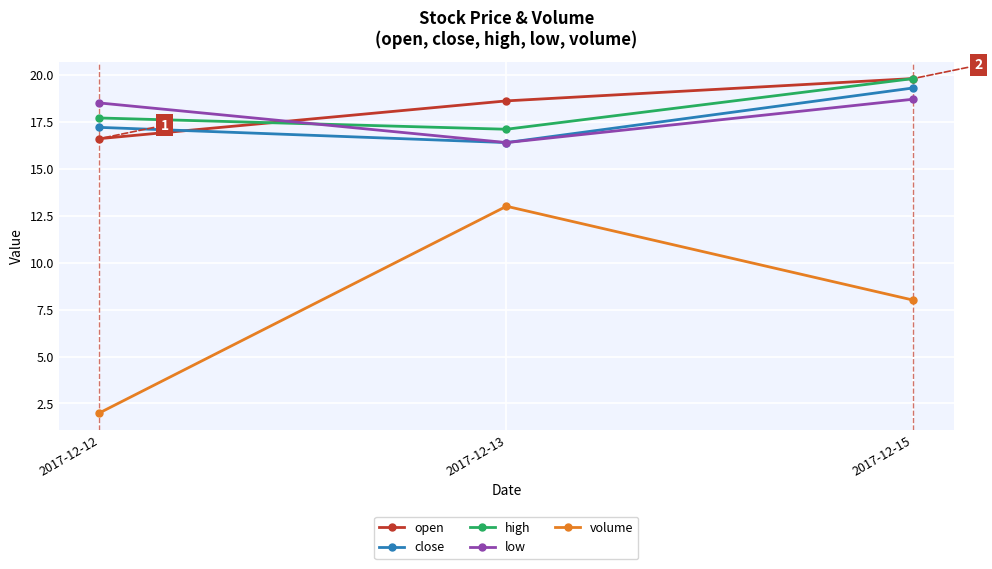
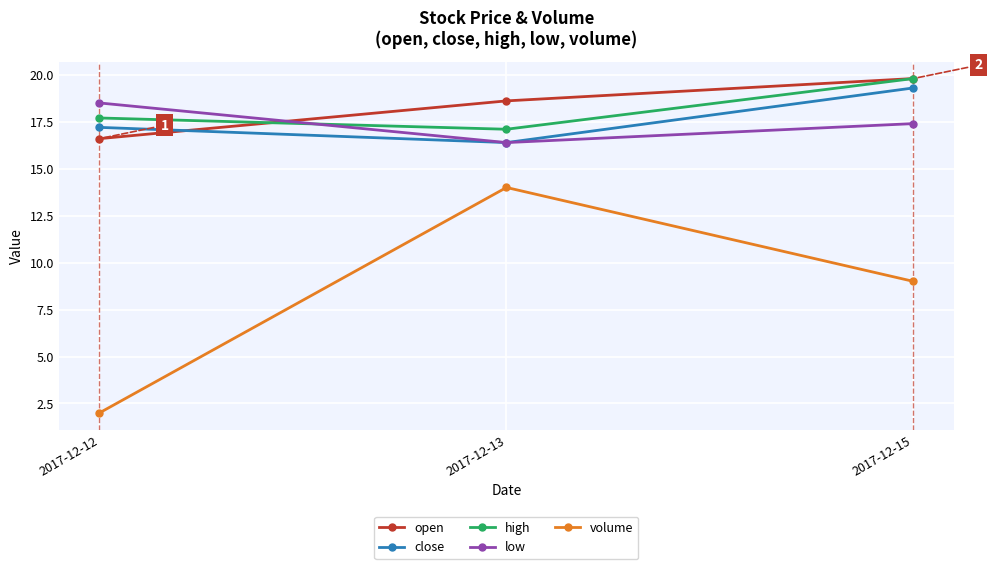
volume, 2017-12-13: 13 -> 14
low, 2017-12-15: 18.7 -> 17.4
volume, 2017-12-15: 8 -> 9
